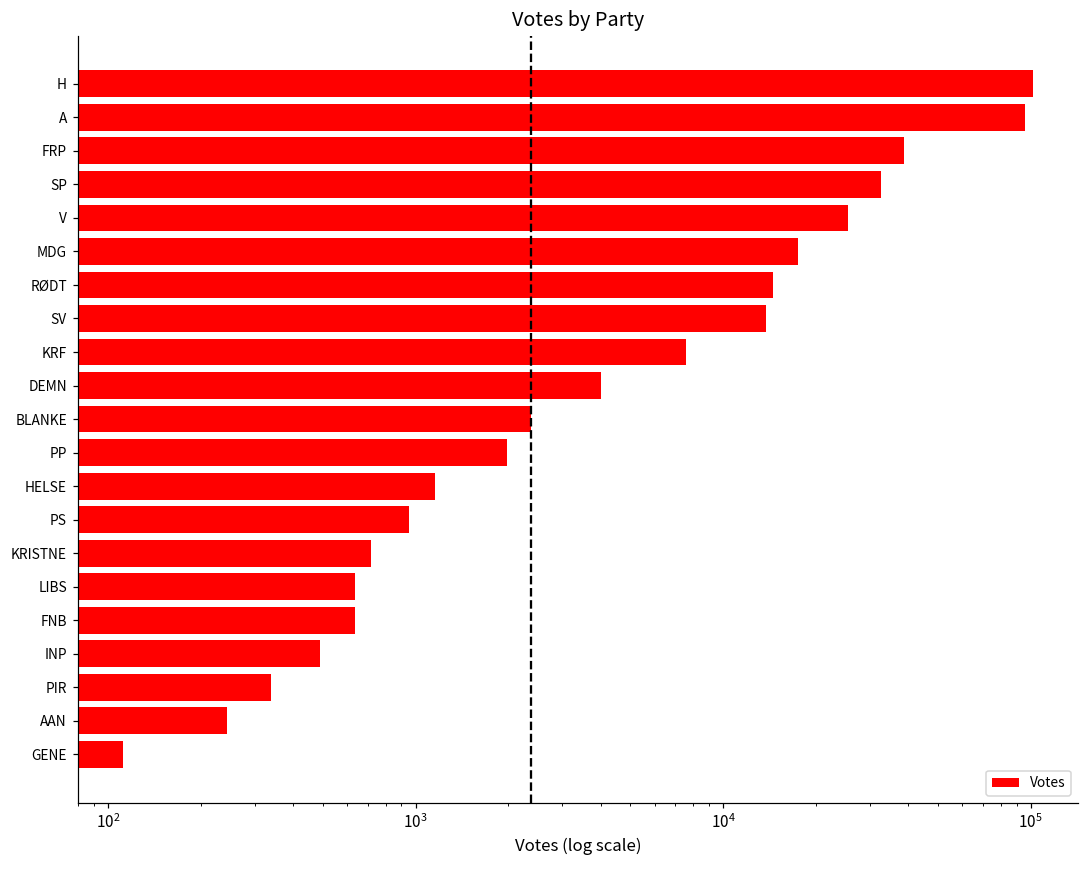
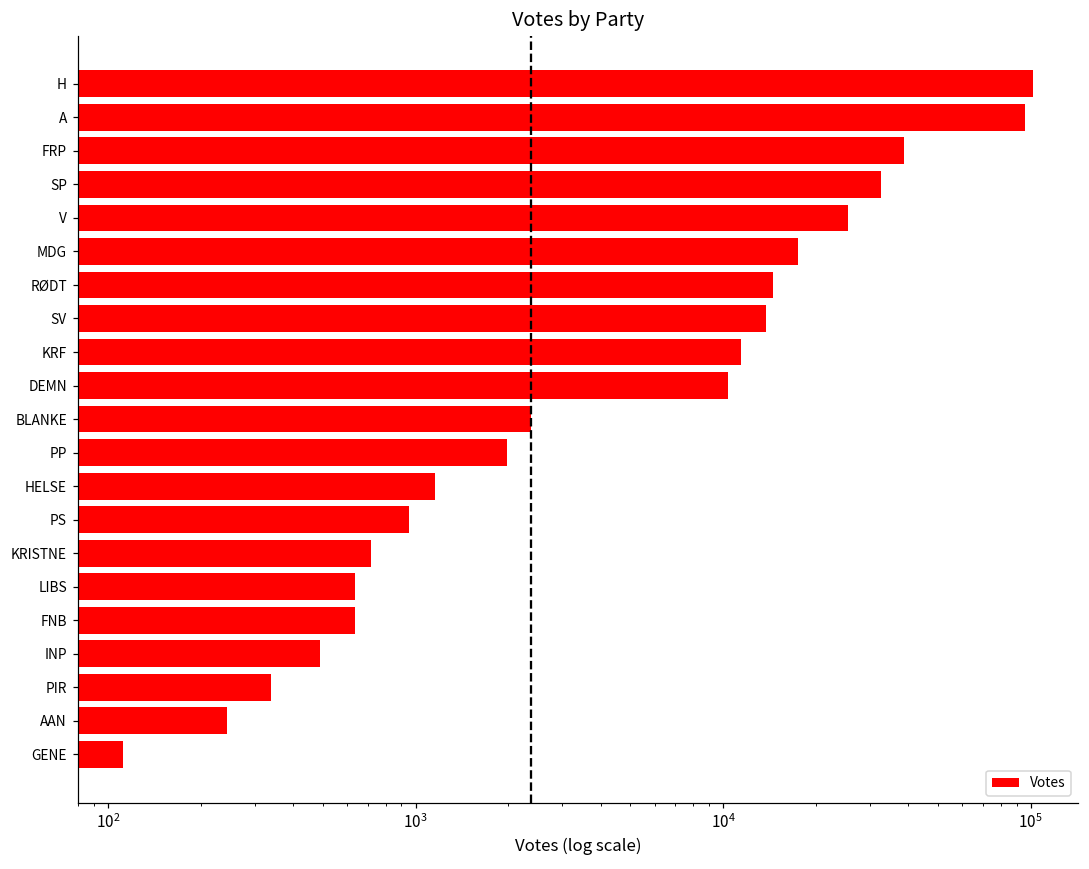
KRF: 7600 -> 11400
DEMN: 4000 -> 10400
